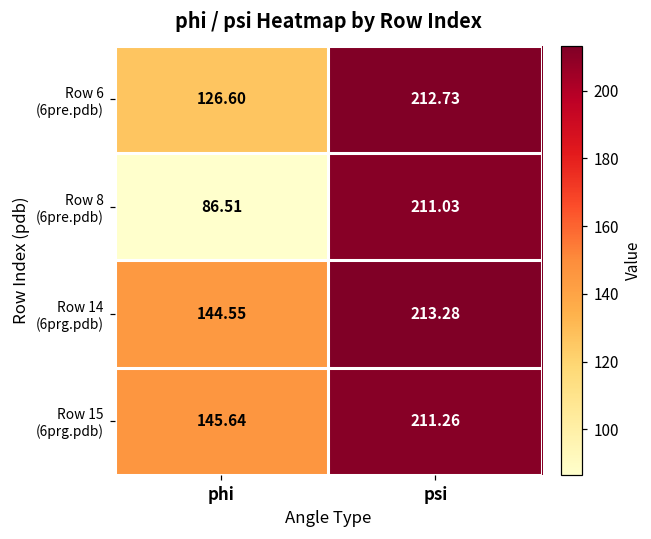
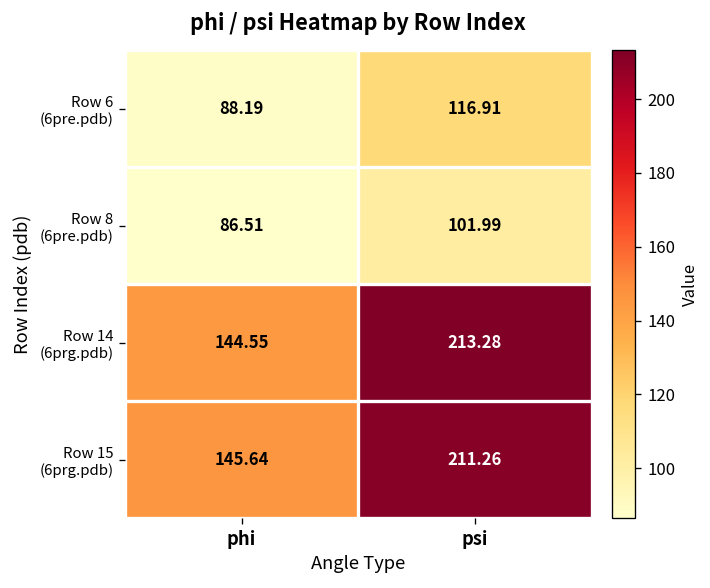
Row 6 (6pre.pdb), phi: 126.60 -> 88.19
Row 6 (6pre.pdb), psi: 212.73 -> 116.91
Row 8 (6pre.pdb), psi: 211.03 -> 101.99
